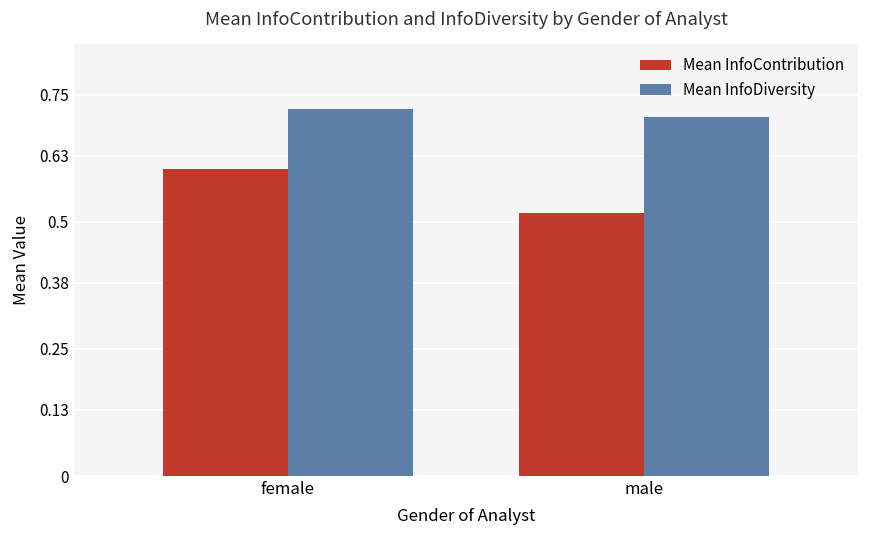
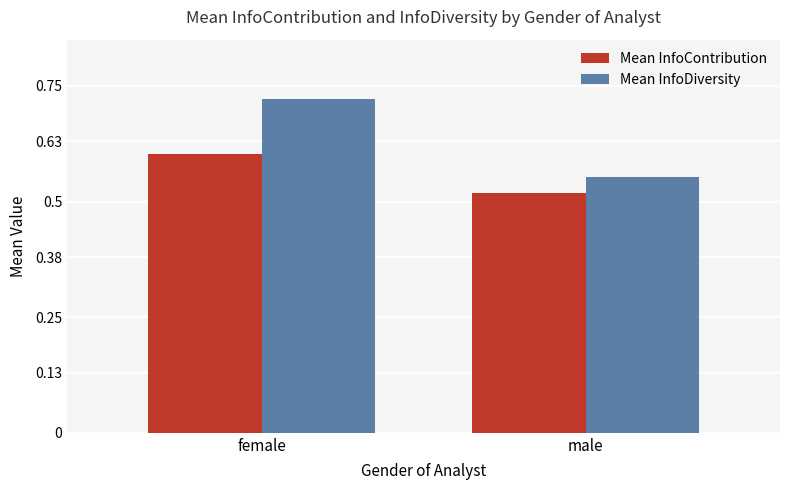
Mean InfoDiversity, male: 0.71 -> 0.55
